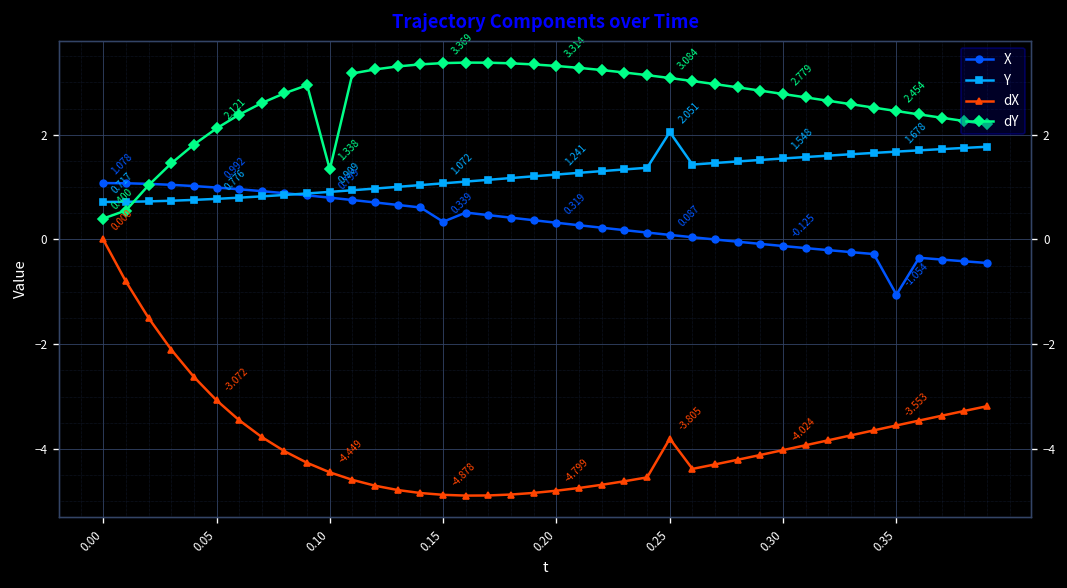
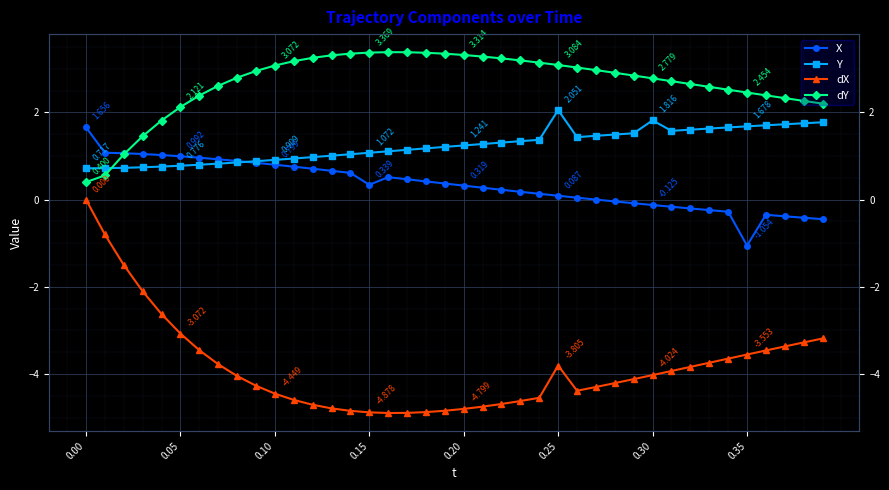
X, 0.00: 1.078 -> 1.656
dY, 0.10: 1.338 -> 3.072
Y, 0.30: 1.548 -> 1.816
